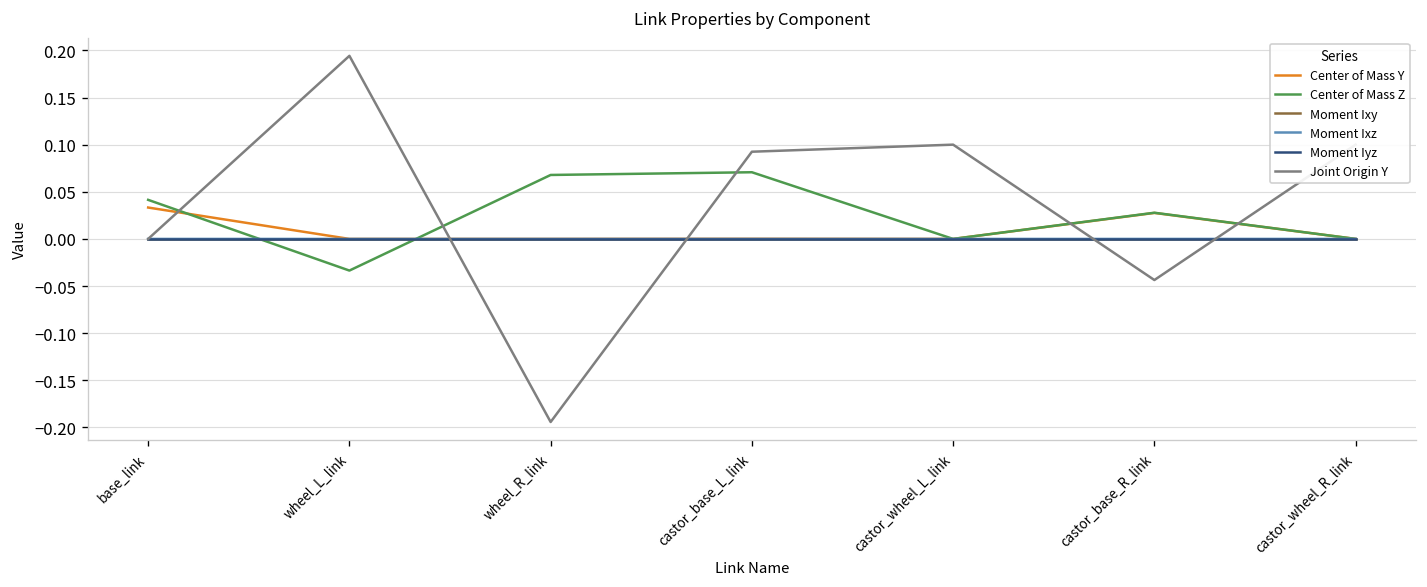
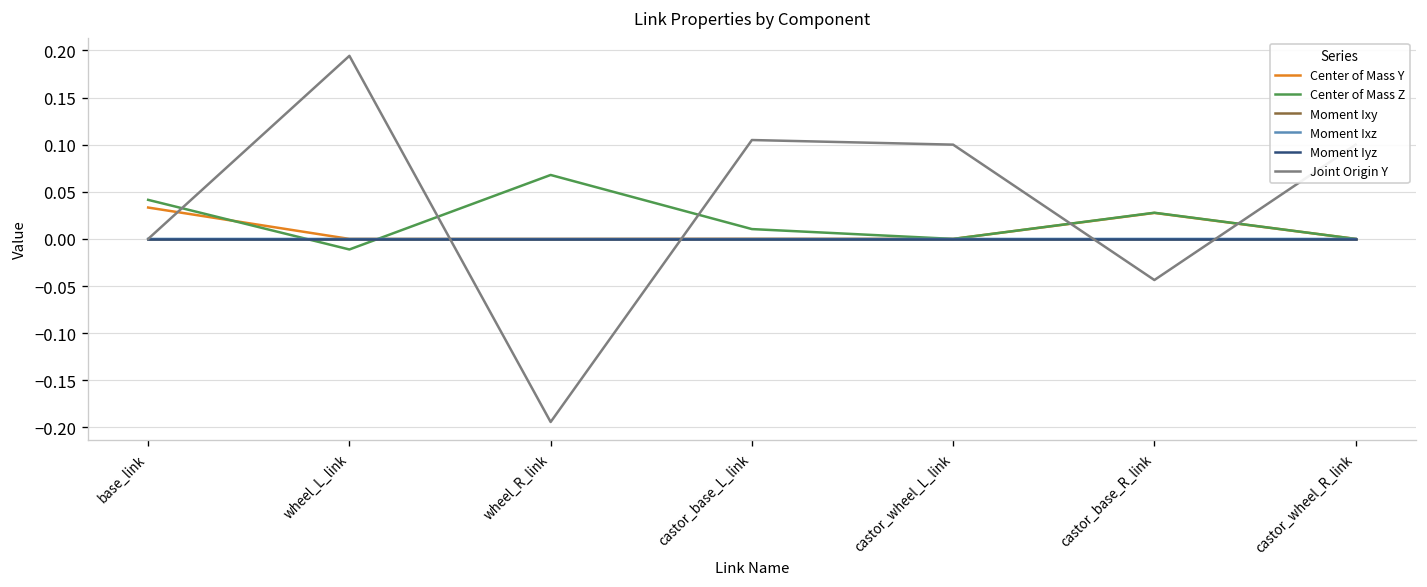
Center of Mass Z, wheel_L_link: -0.03 -> -0.01
Center of Mass Z, castor_base_L_link: 0.07 -> 0.01
Joint Origin Y, castor_base_L_link: 0.09 -> 0.10
